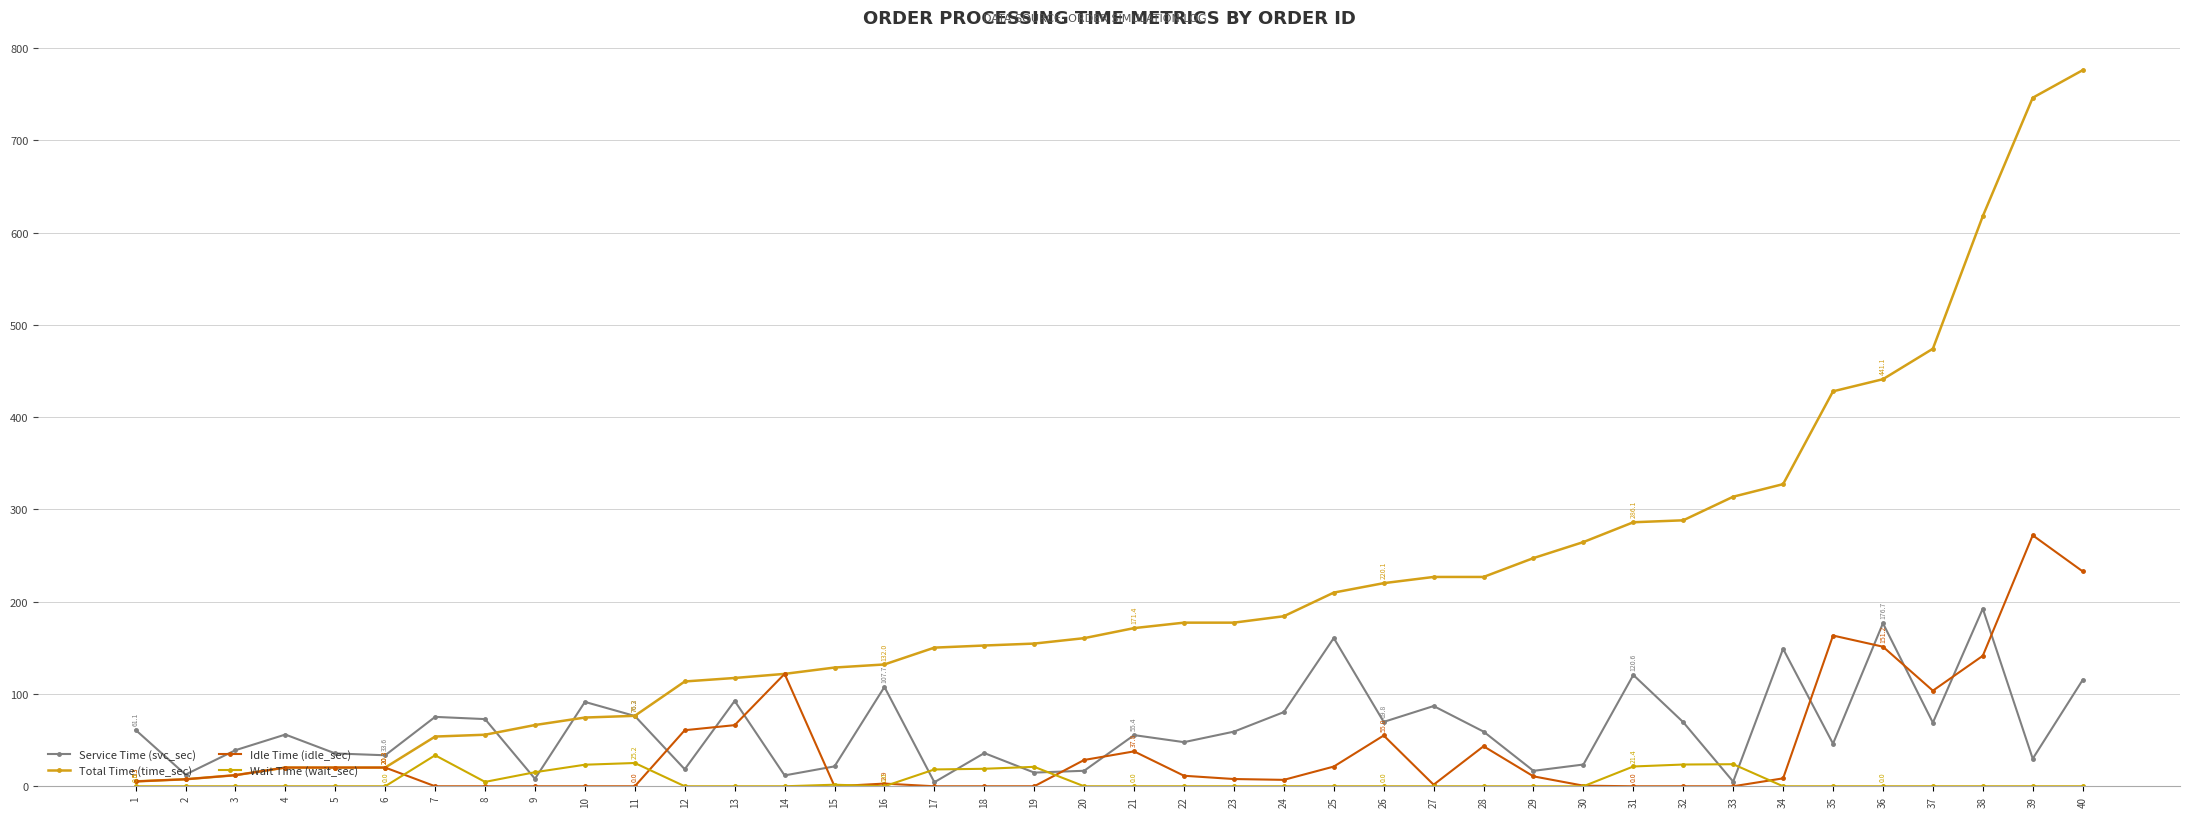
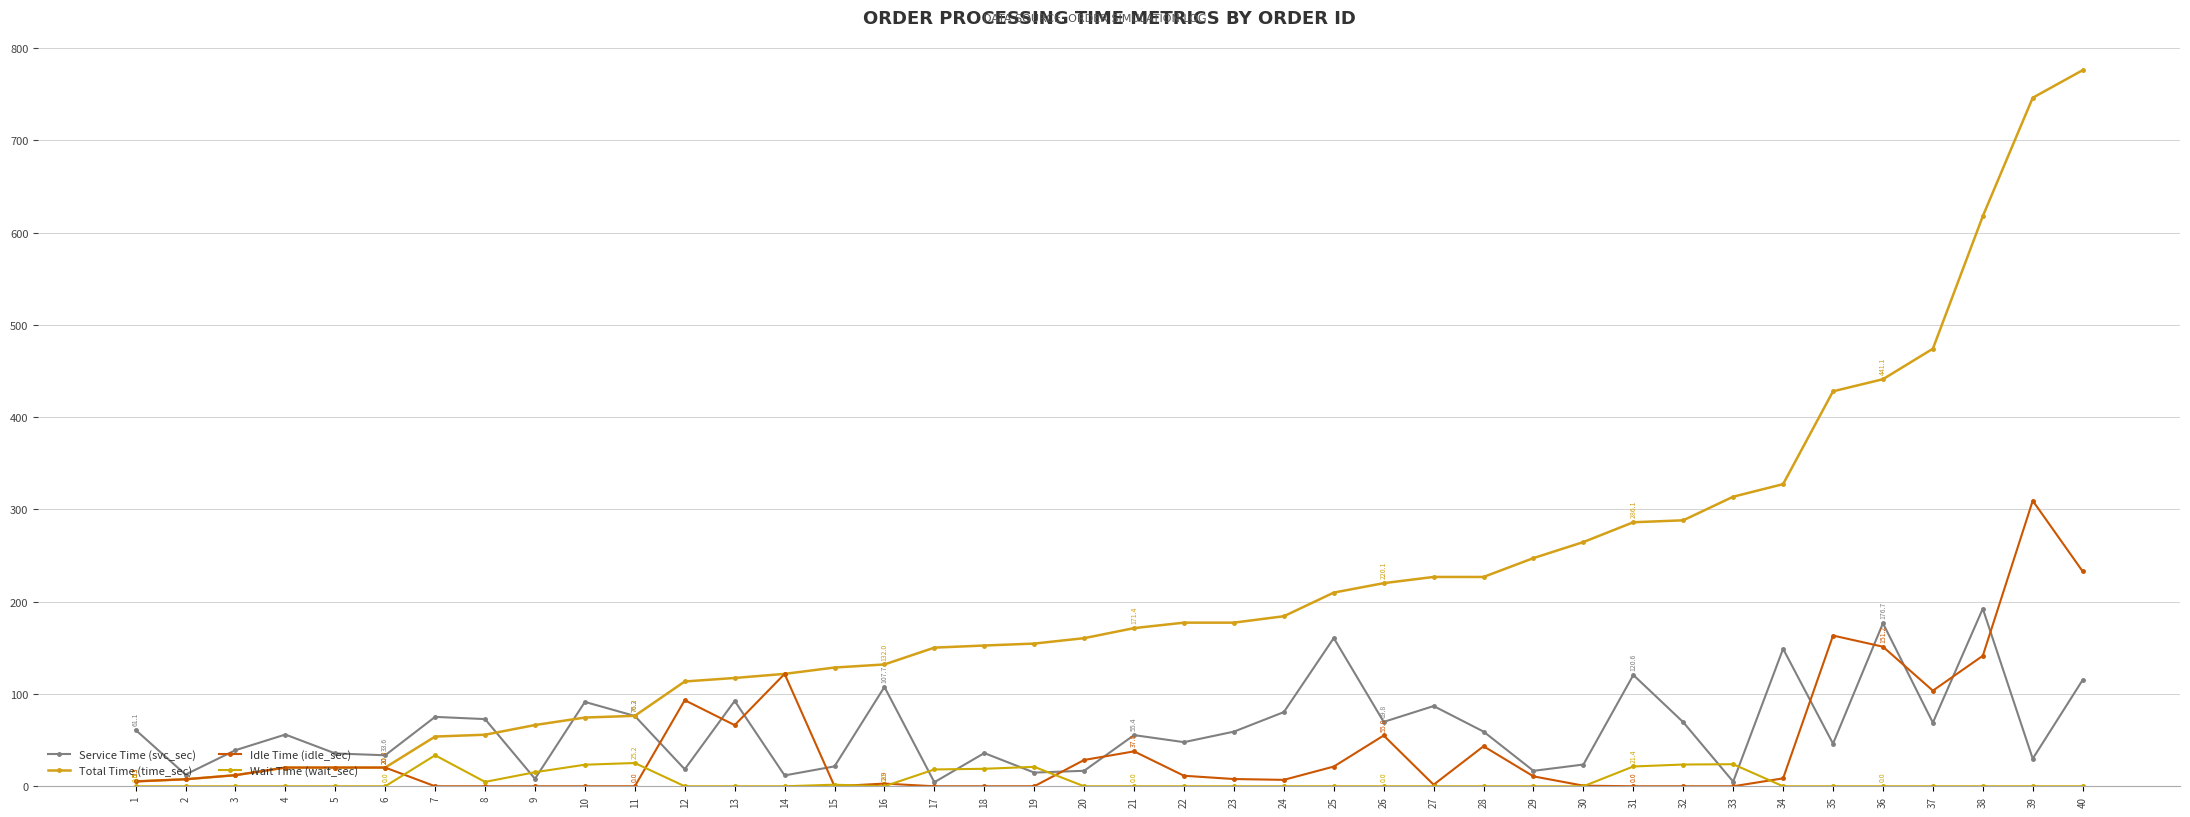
Idle Time (idle_sec), 12: 60 -> 90
Idle Time (idle_sec), 39: 270 -> 310
